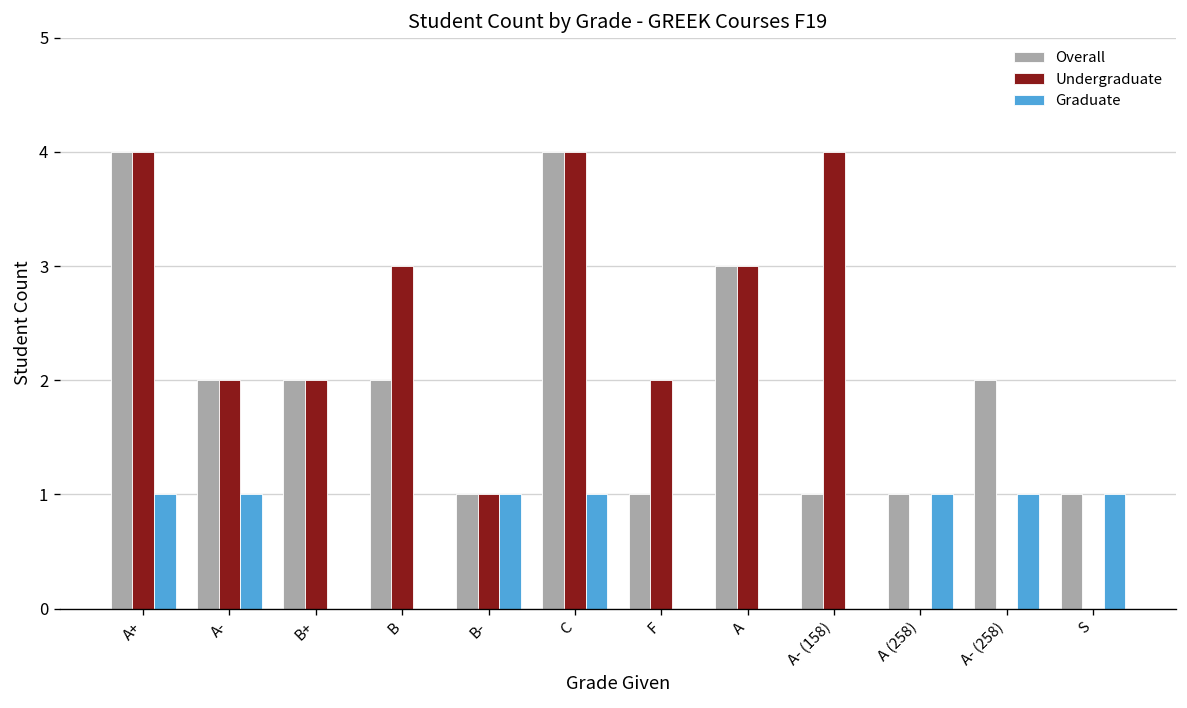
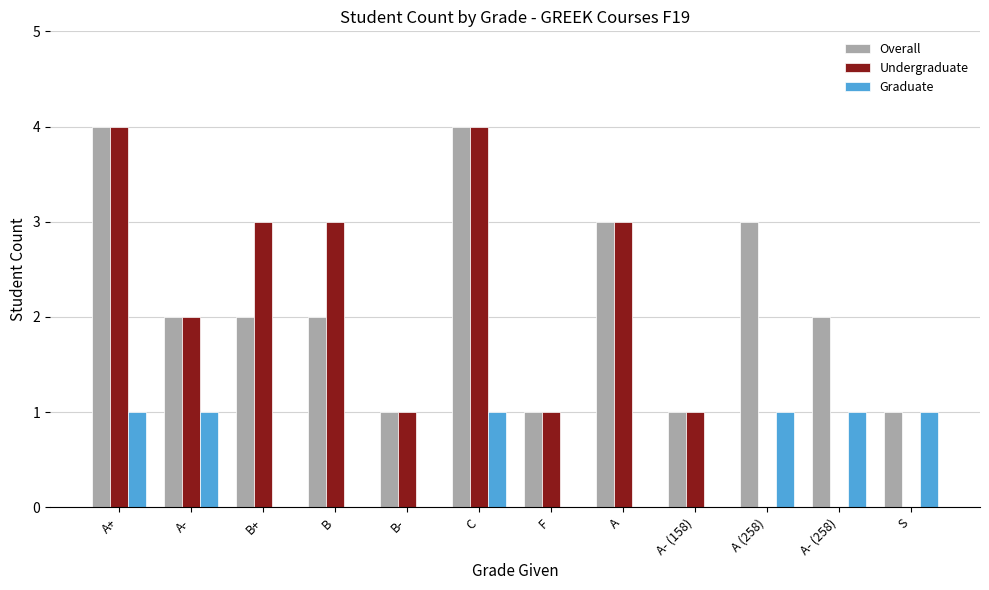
Undergraduate, B+: 2 -> 3
Graduate, B-: 1 -> 0
Undergraduate, F: 2 -> 1
Undergraduate, A- (158): 4 -> 1
Overall, A (258): 1 -> 3
